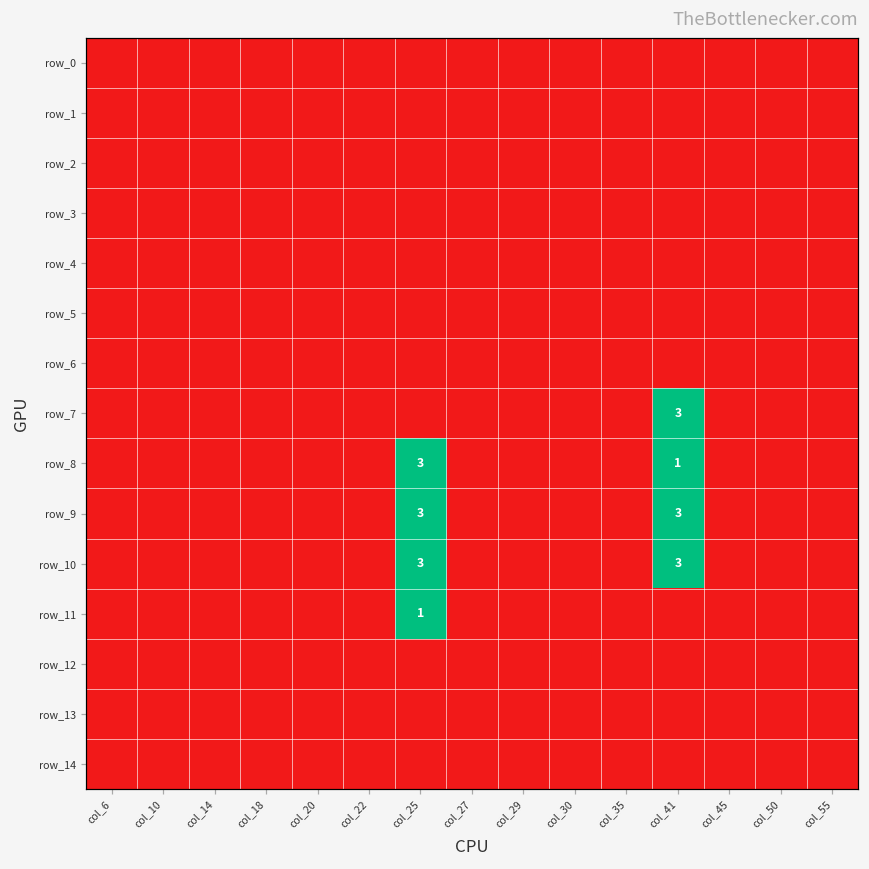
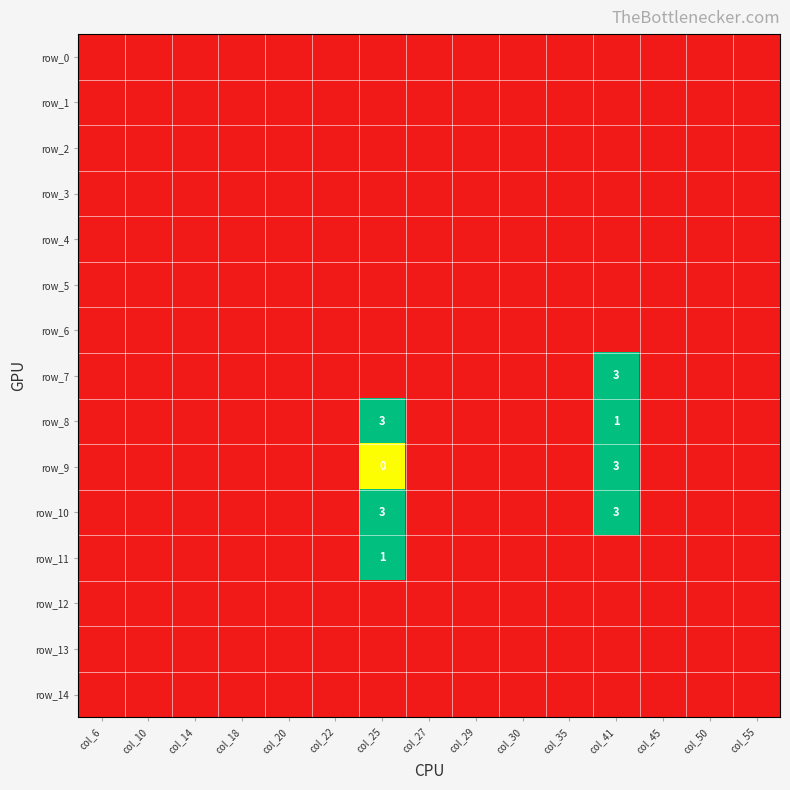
row_9, col_25: 3 -> 0
